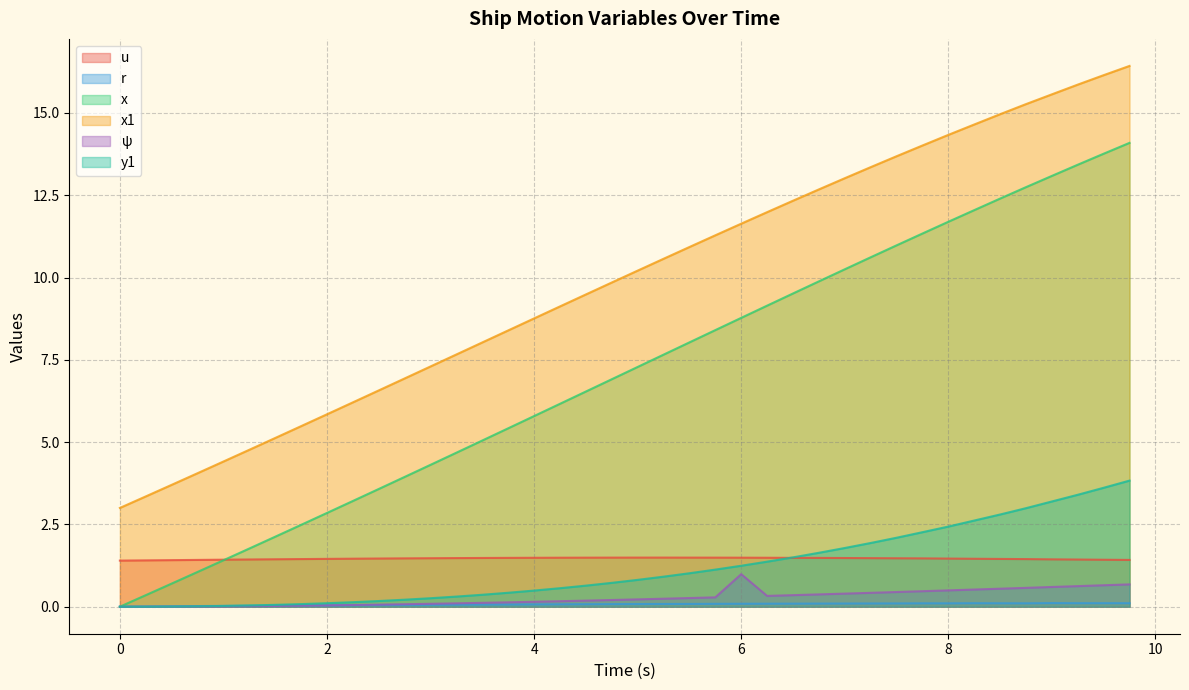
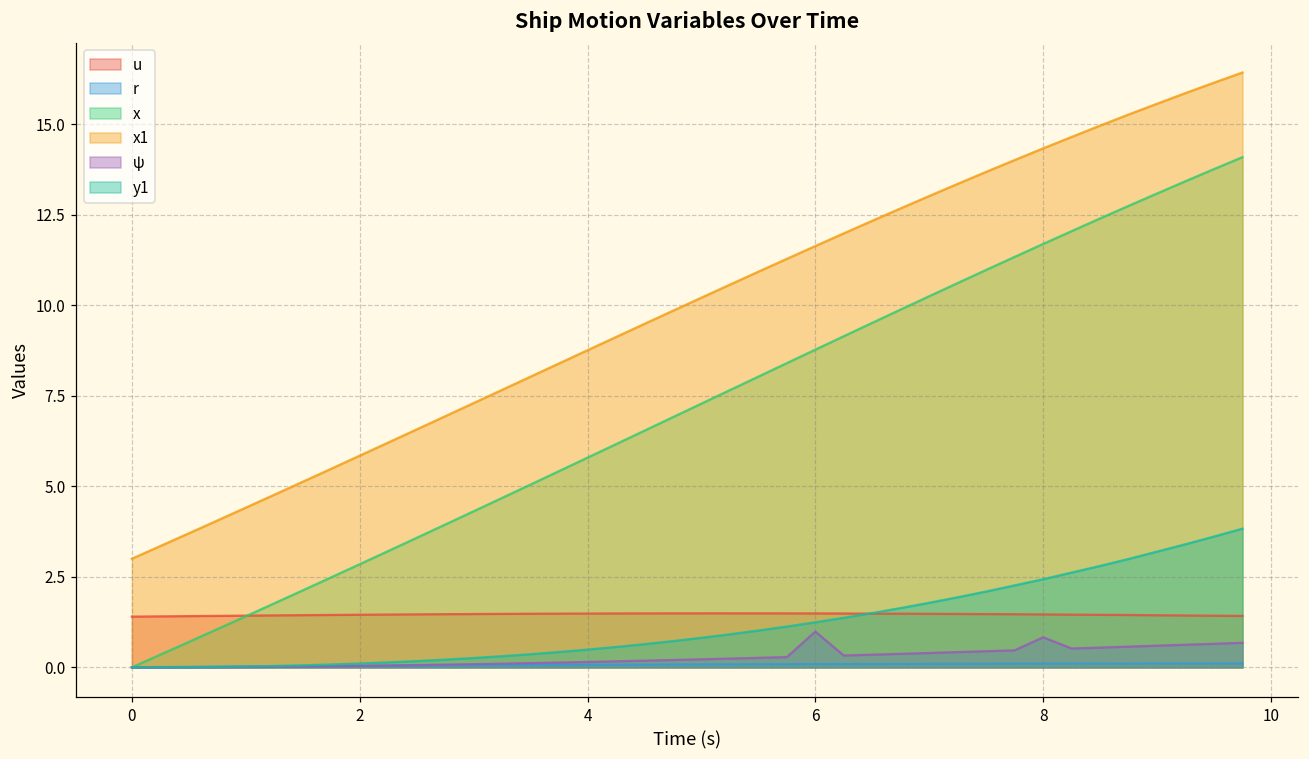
ψ, 8: 0.5 -> 0.8
